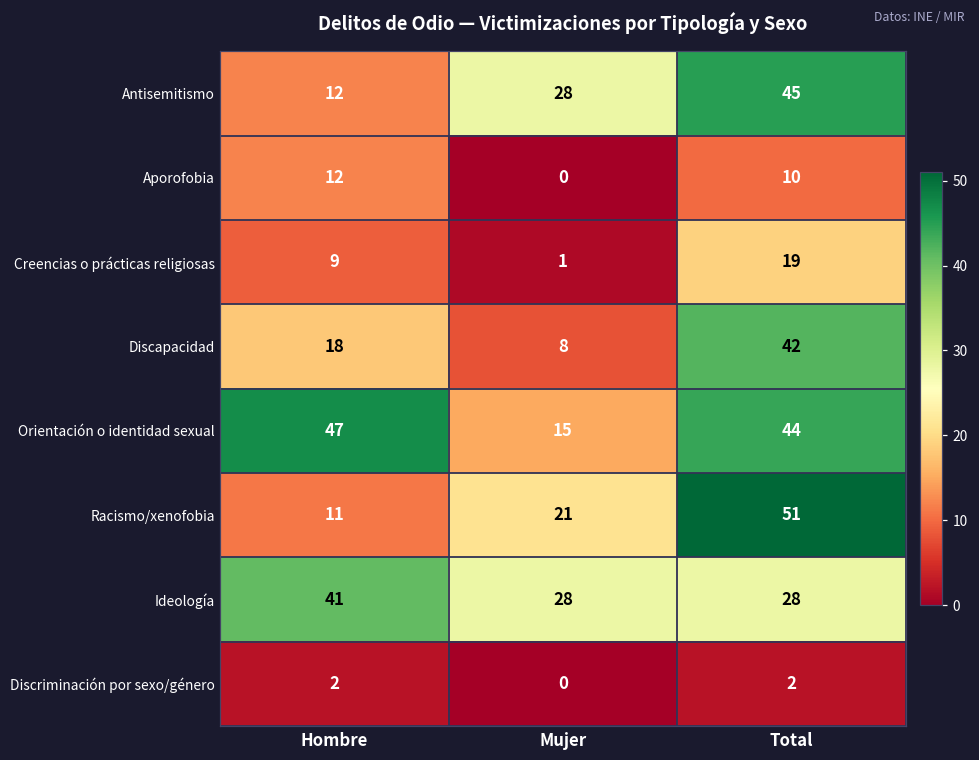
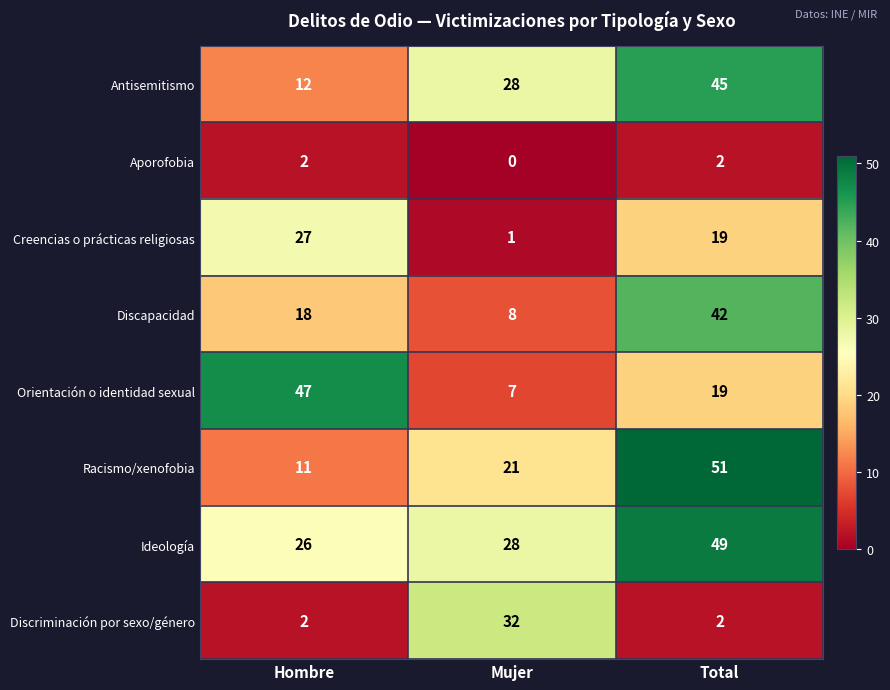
Aporofobia, Hombre: 12 -> 2
Aporofobia, Total: 10 -> 2
Creencias o prácticas religiosas, Hombre: 9 -> 27
Orientación o identidad sexual, Mujer: 15 -> 7
Orientación o identidad sexual, Total: 44 -> 19
Ideología, Hombre: 41 -> 26
Ideología, Total: 28 -> 49
Discriminación por sexo/género, Mujer: 0 -> 32
